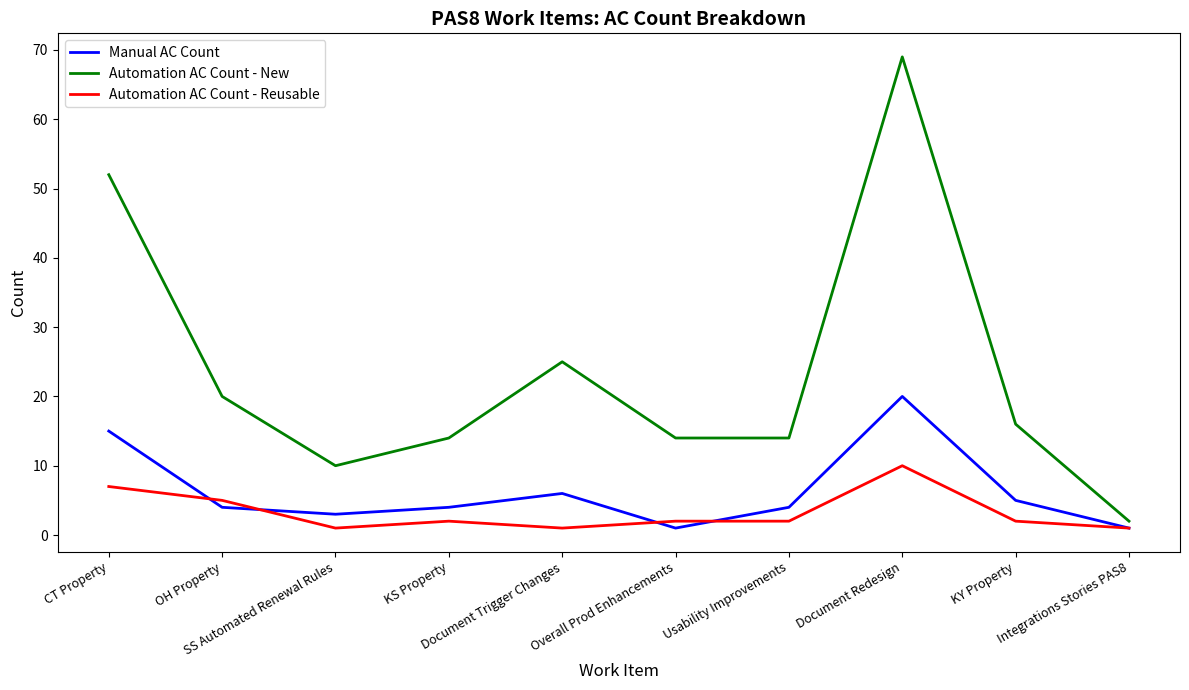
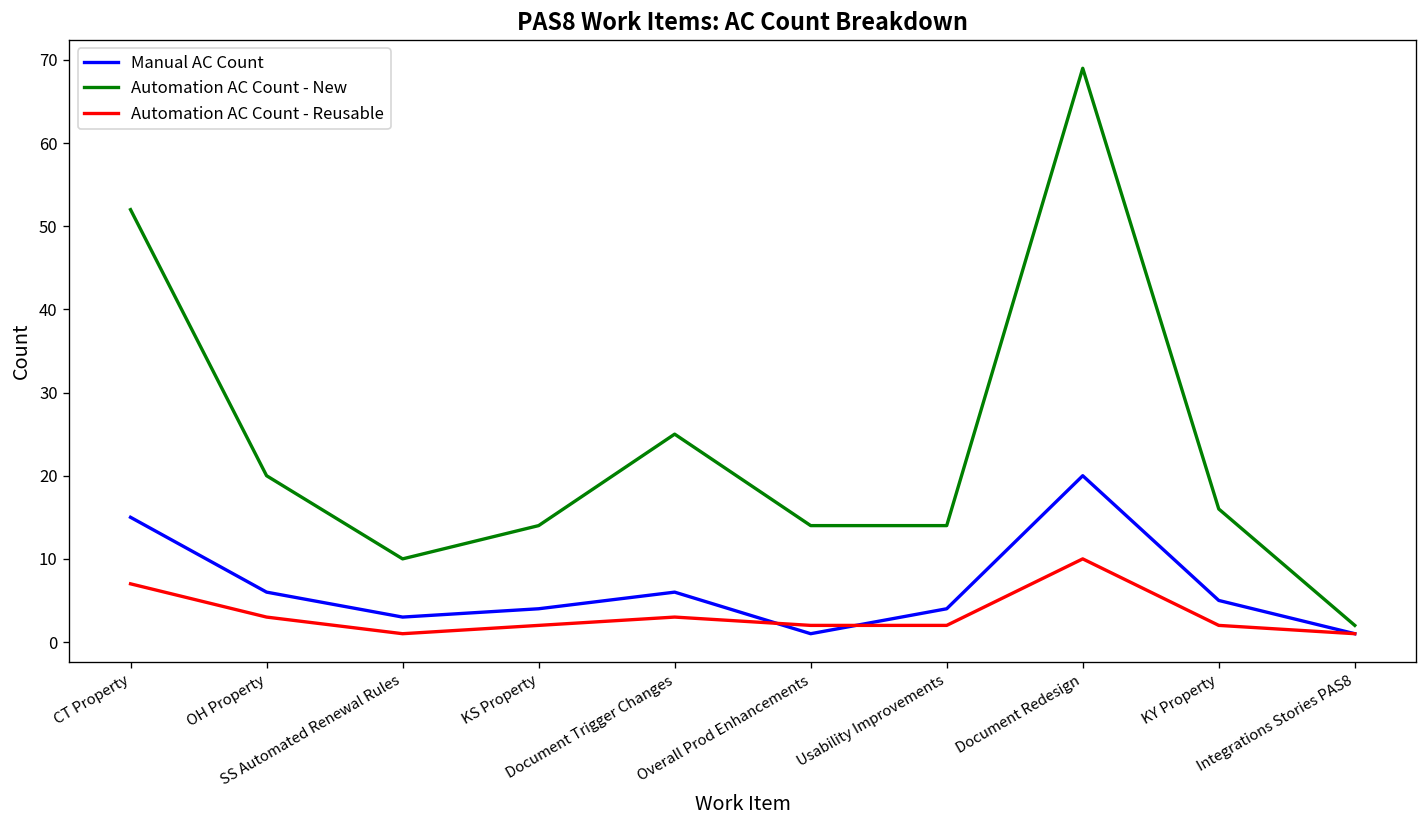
Manual AC Count, OH Property: 4 -> 6
Automation AC Count - Reusable, OH Property: 5 -> 3
Automation AC Count - Reusable, Document Trigger Changes: 1 -> 3
